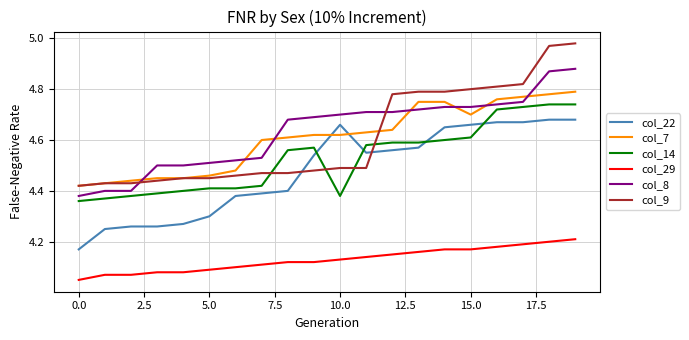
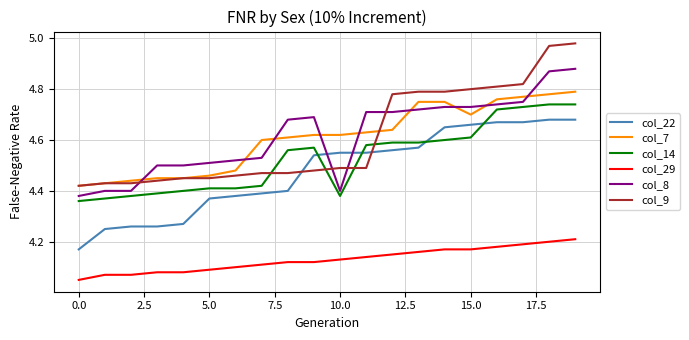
col_22, 5.0: 4.30 -> 4.37
col_22, 10.0: 4.66 -> 4.55
col_8, 10.0: 4.7 -> 4.4
